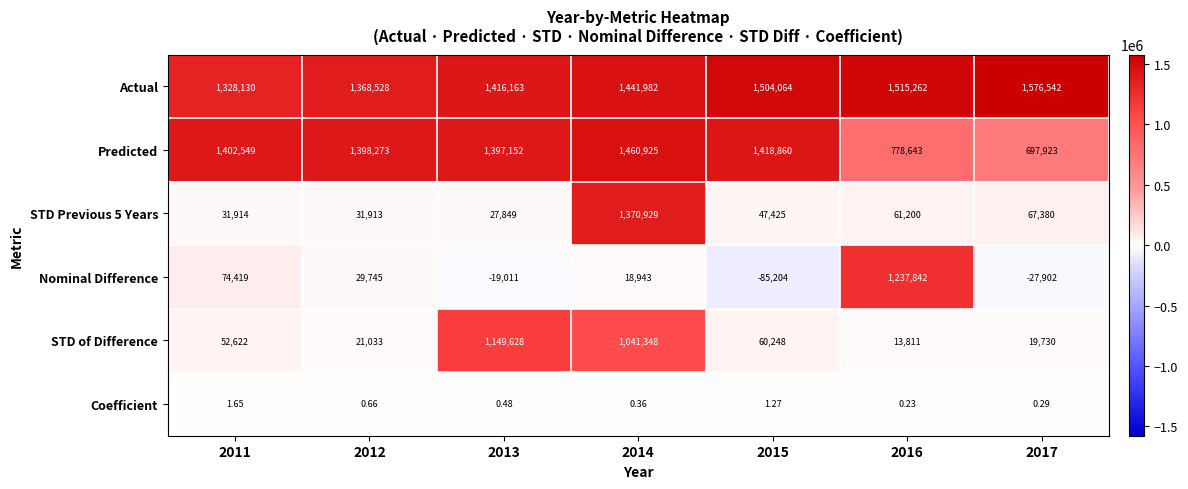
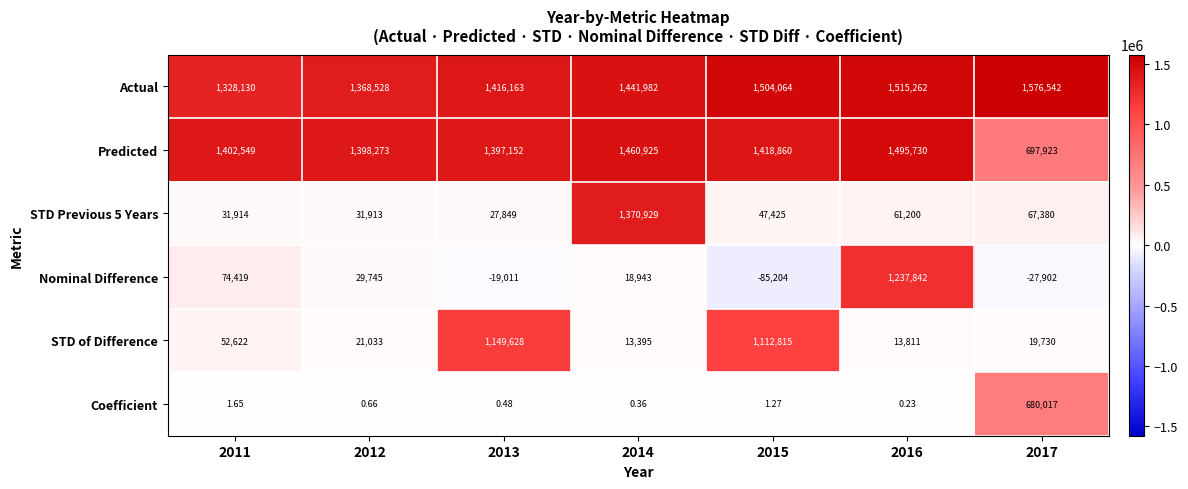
Predicted, 2016: 778,643 -> 1,495,730
STD of Difference, 2014: 1,041,348 -> 13,395
STD of Difference, 2015: 60,248 -> 1,112,815
Coefficient, 2017: 0.29 -> 680,017
